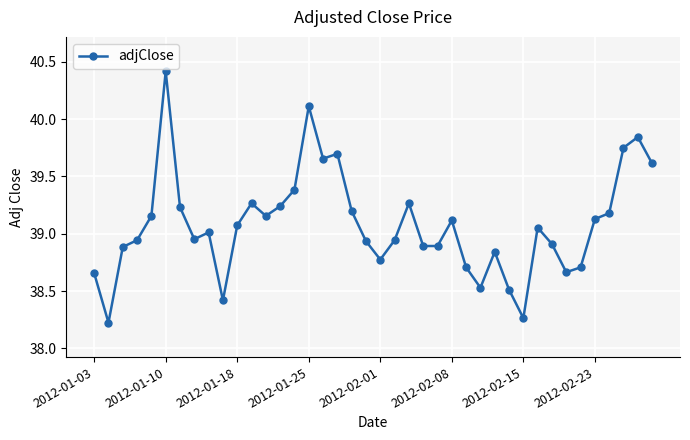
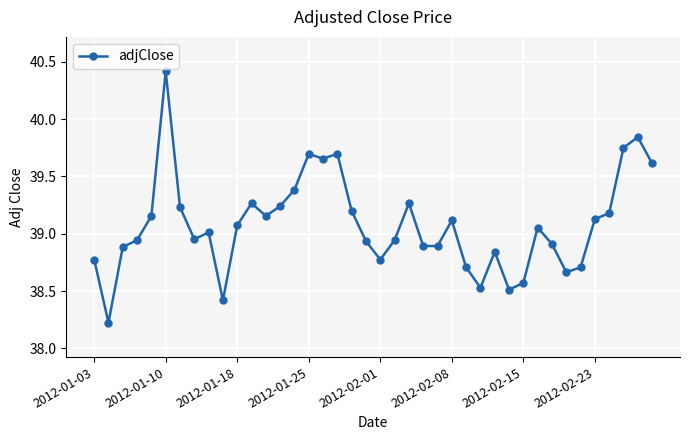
2012-01-03: 38.66 -> 38.78
2012-01-25: 40.11 -> 39.70
2012-02-15: 38.26 -> 38.57
